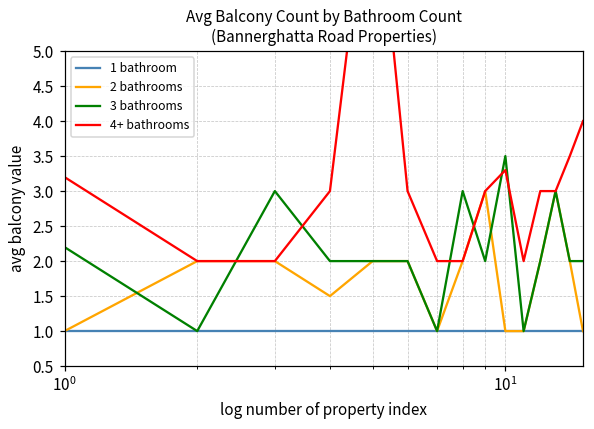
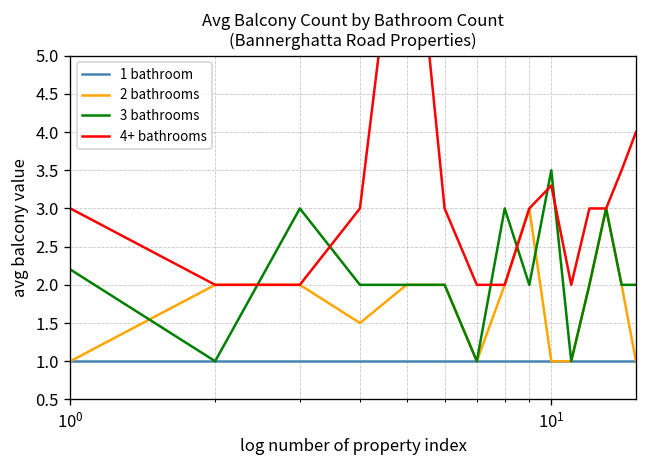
4+ bathrooms, 10^0: 3.2 -> 3.0
